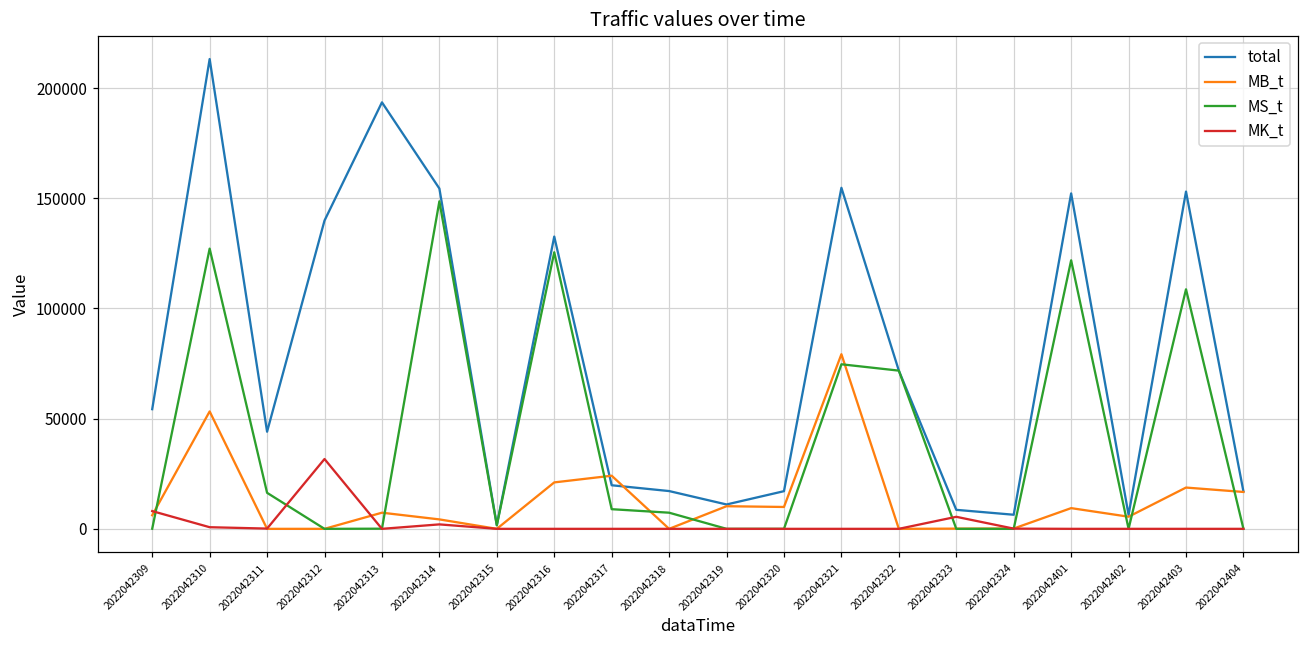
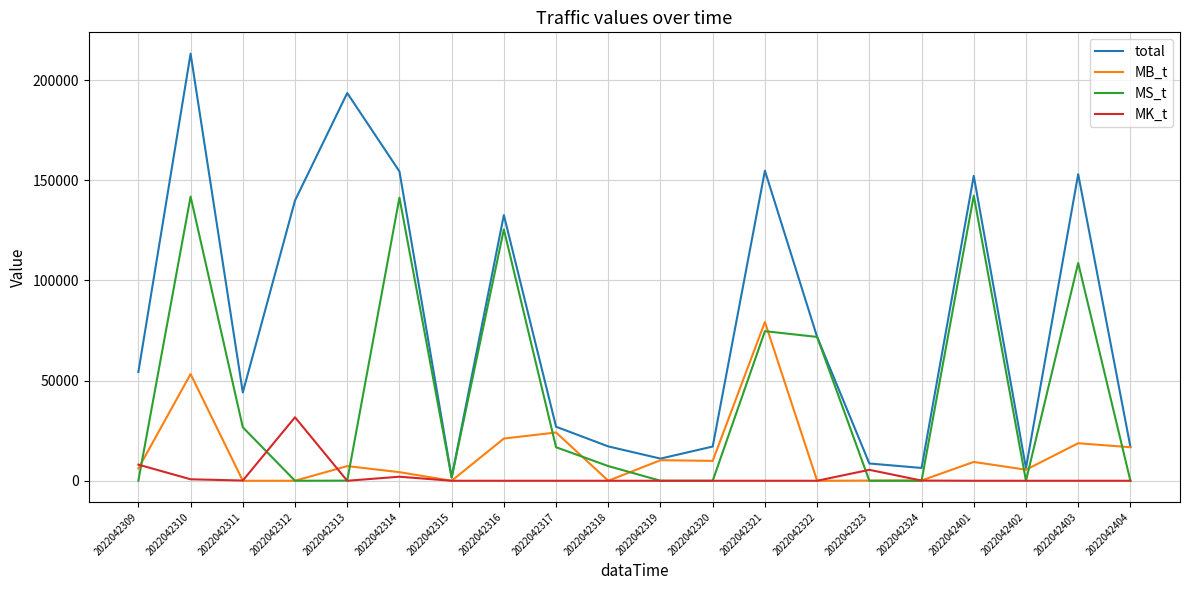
MS_t, 2022042310: 127000 -> 142000
MS_t, 2022042311: 16000 -> 27000
MS_t, 2022042314: 149000 -> 141000
total, 2022042317: 20000 -> 27000
MS_t, 2022042317: 9000 -> 17000
MS_t, 2022042401: 122000 -> 142000
